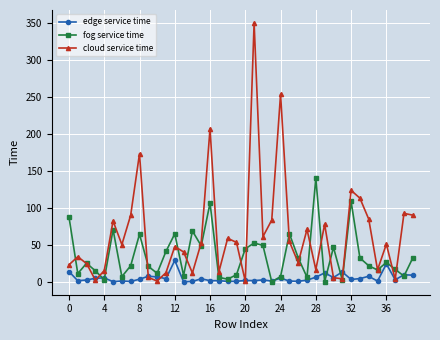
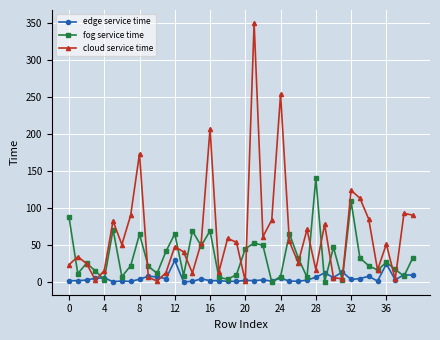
edge service time, 0: 10 -> 0
fog service time, 16: 110 -> 70
